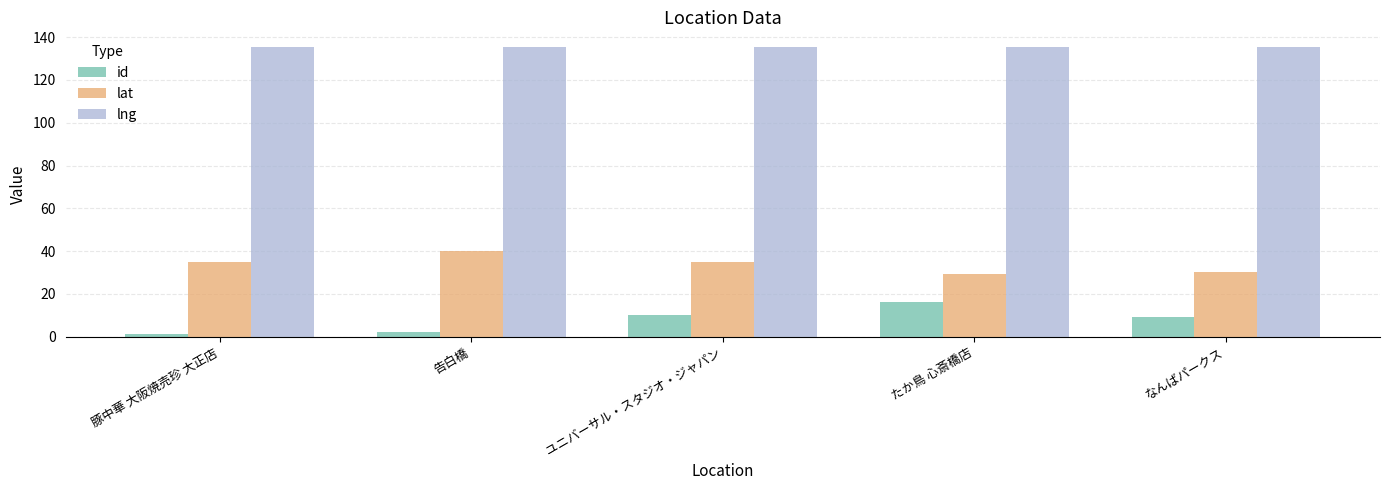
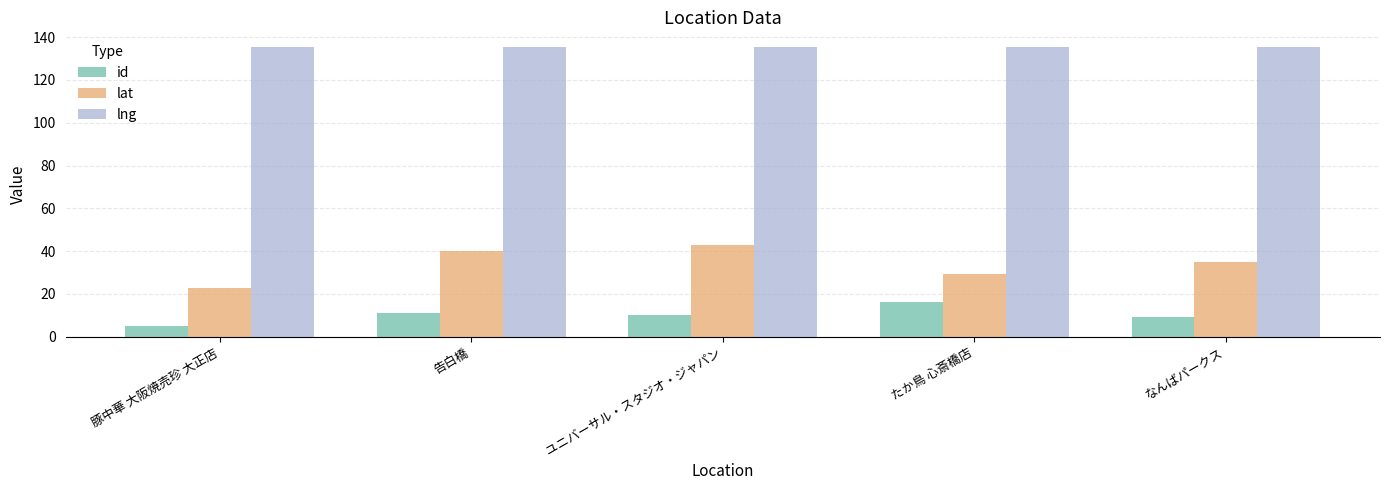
id, 豚中華 大阪焼売珍 大正店: 1 -> 5
lat, 豚中華 大阪焼売珍 大正店: 35 -> 23
id, 告白橋: 2 -> 11
lat, ユニバーサル・スタジオ・ジャパン: 35 -> 43
lat, なんばパークス: 30 -> 35
